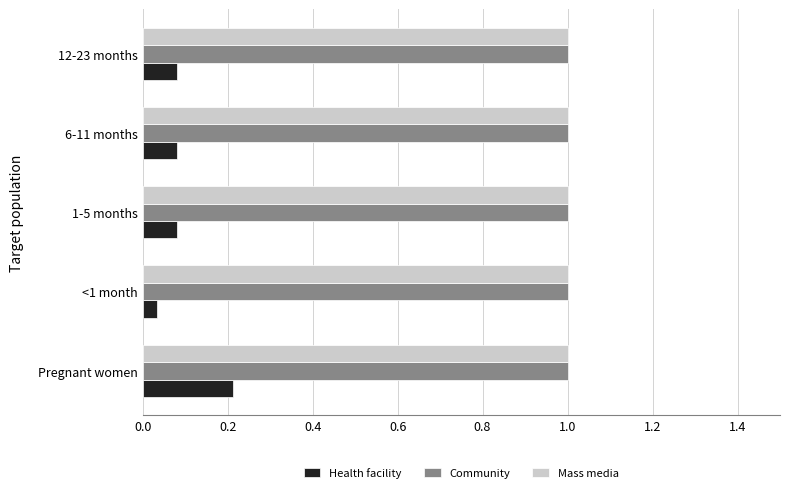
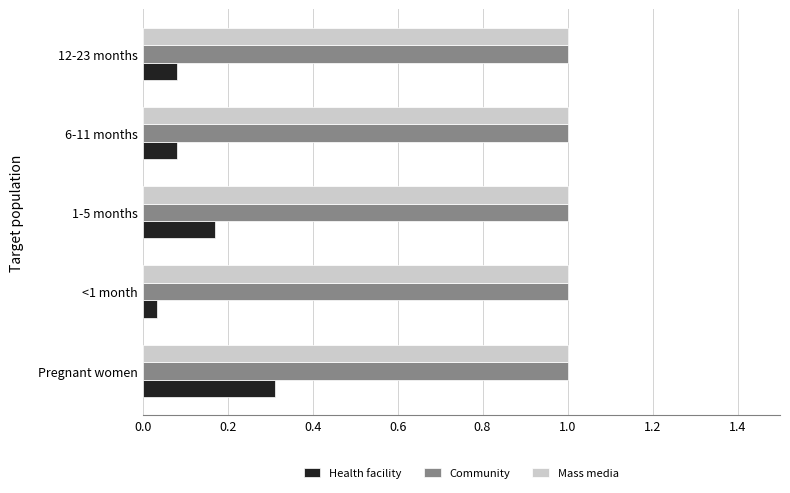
Health facility, 1-5 months: 0.08 -> 0.17
Health facility, Pregnant women: 0.21 -> 0.31
